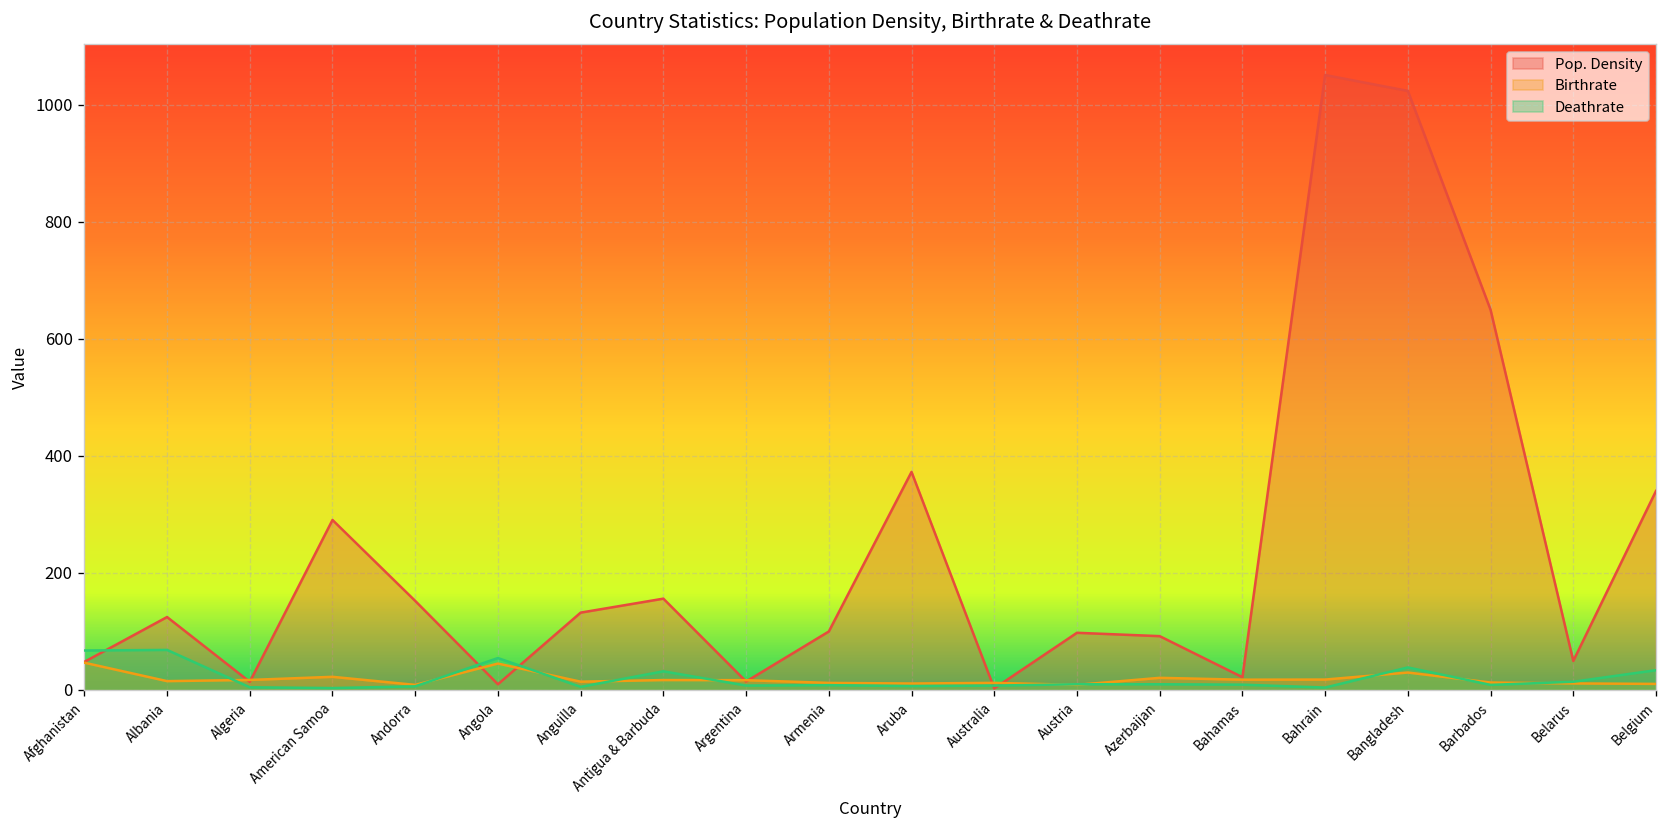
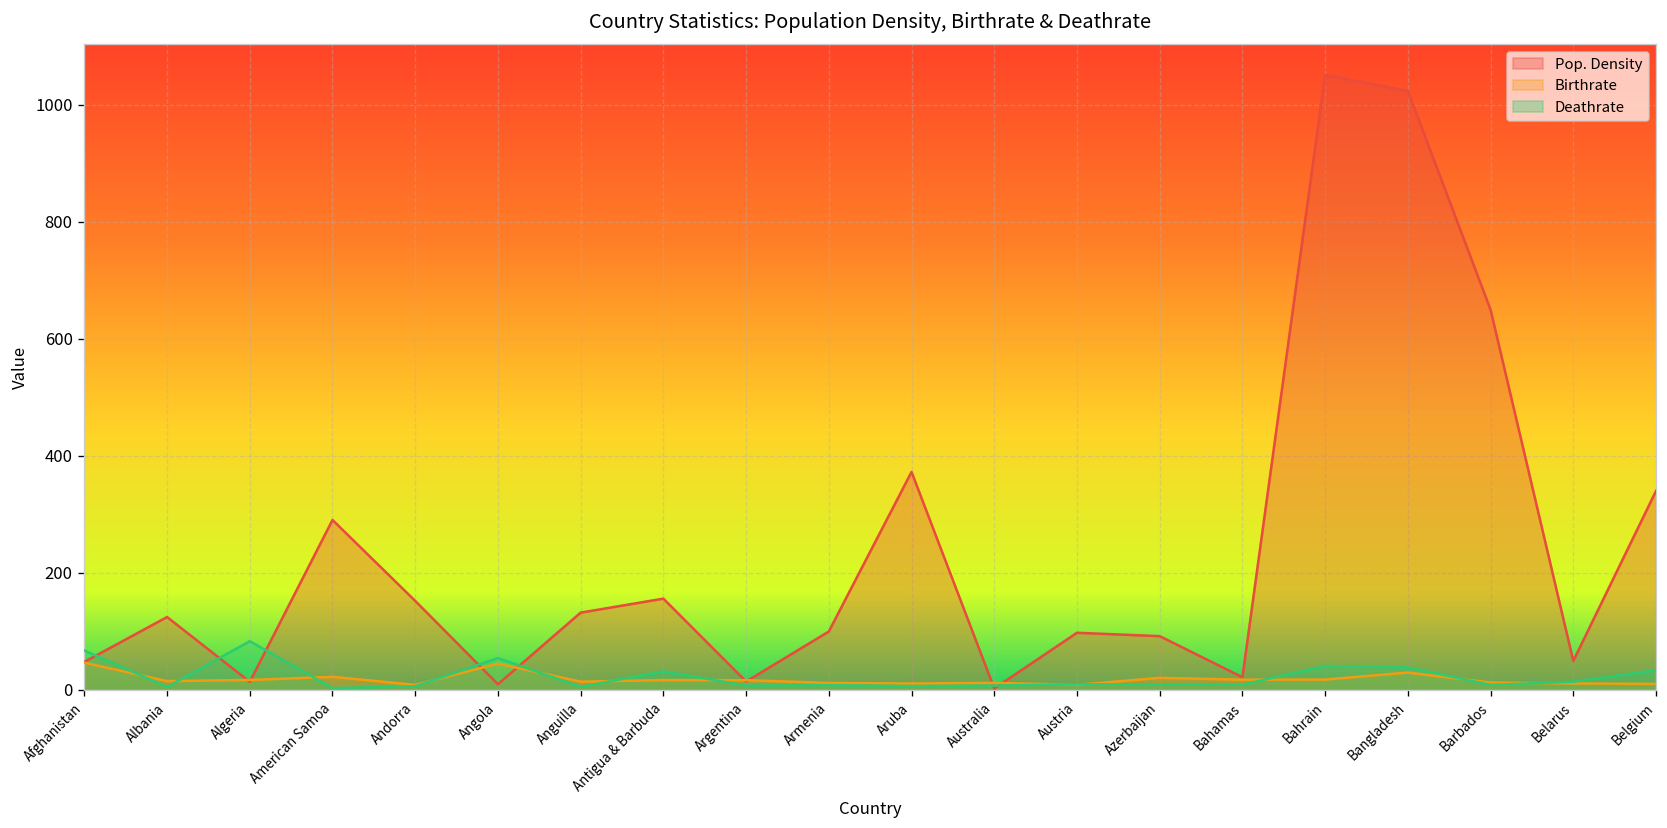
Deathrate, Albania: 70 -> 10
Deathrate, Algeria: 0 -> 80
Deathrate, Bahrain: 0 -> 40
